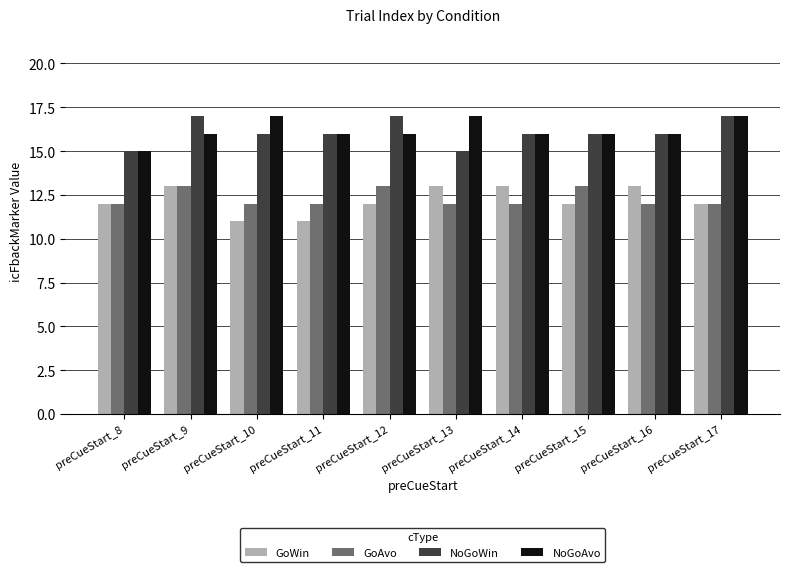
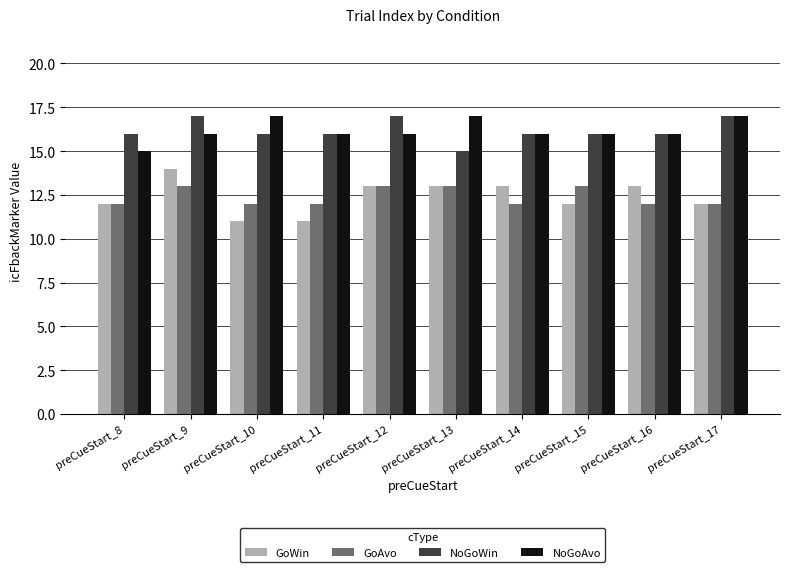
NoGoWin, preCueStart_8: 15 -> 16
GoWin, preCueStart_9: 13 -> 14
GoWin, preCueStart_12: 12 -> 13
GoAvo, preCueStart_13: 12 -> 13
